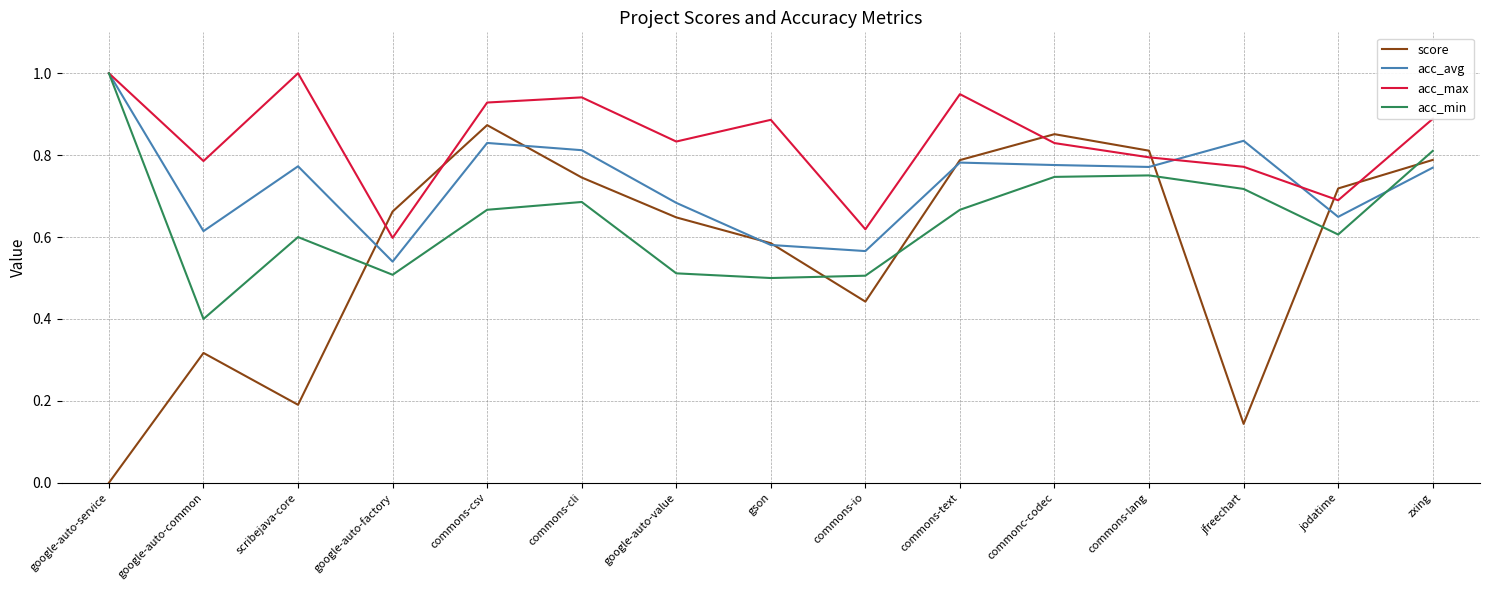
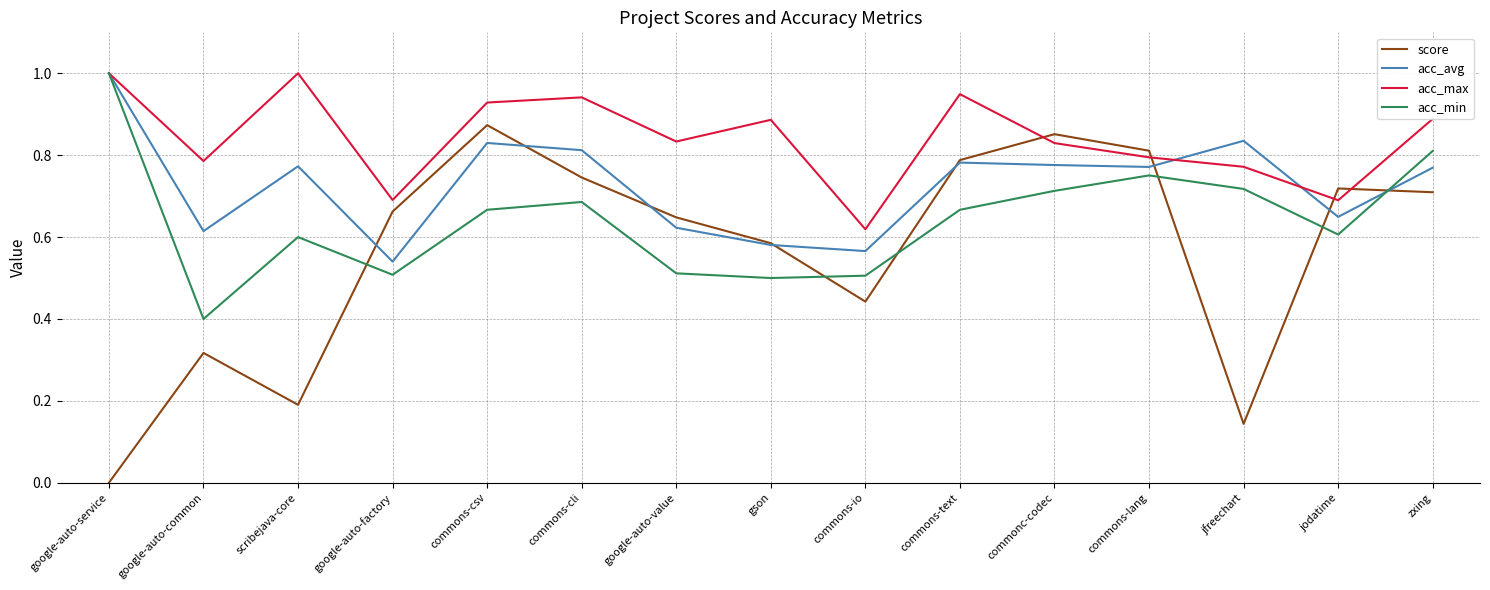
acc_max, google-auto-factory: 0.60 -> 0.69
acc_avg, google-auto-value: 0.68 -> 0.62
acc_min, commonc-codec: 0.75 -> 0.71
score, zxing: 0.79 -> 0.71
